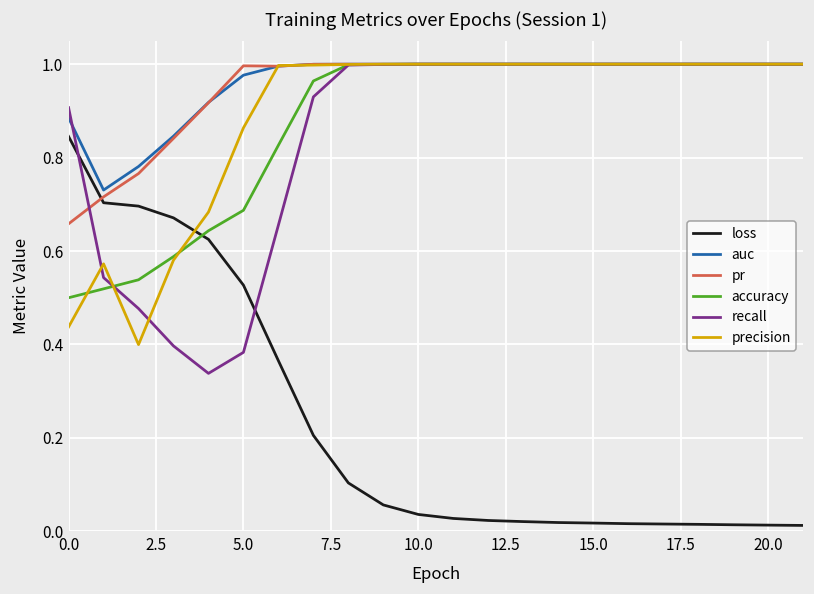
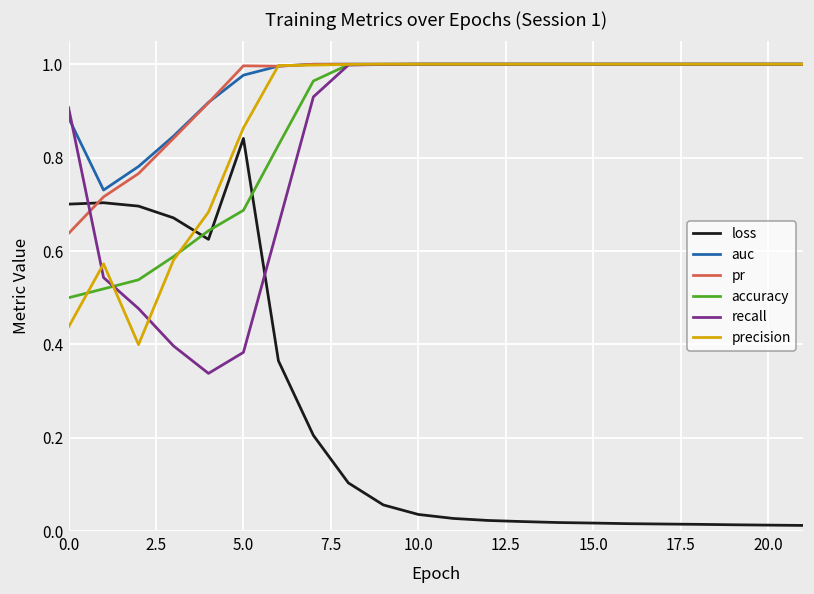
loss, 0.0: 0.85 -> 0.70
pr, 0.0: 0.66 -> 0.64
loss, 5.0: 0.53 -> 0.84
